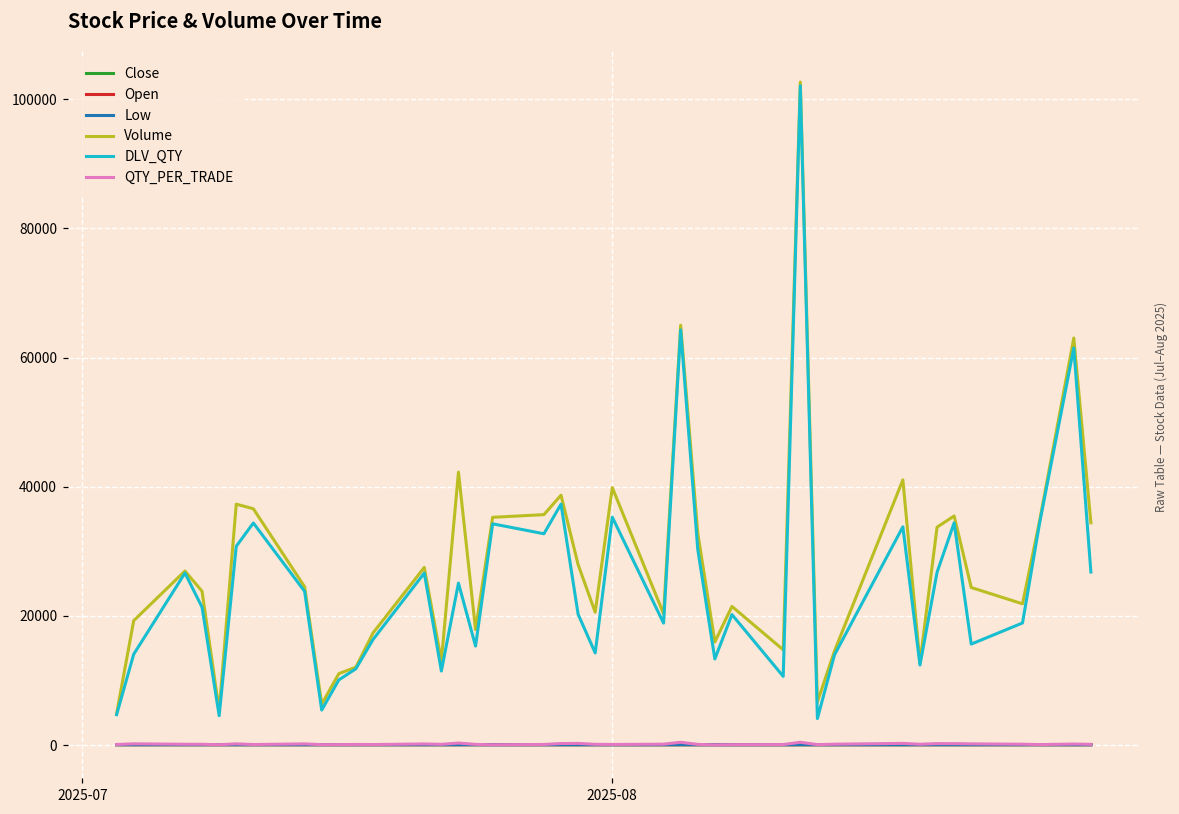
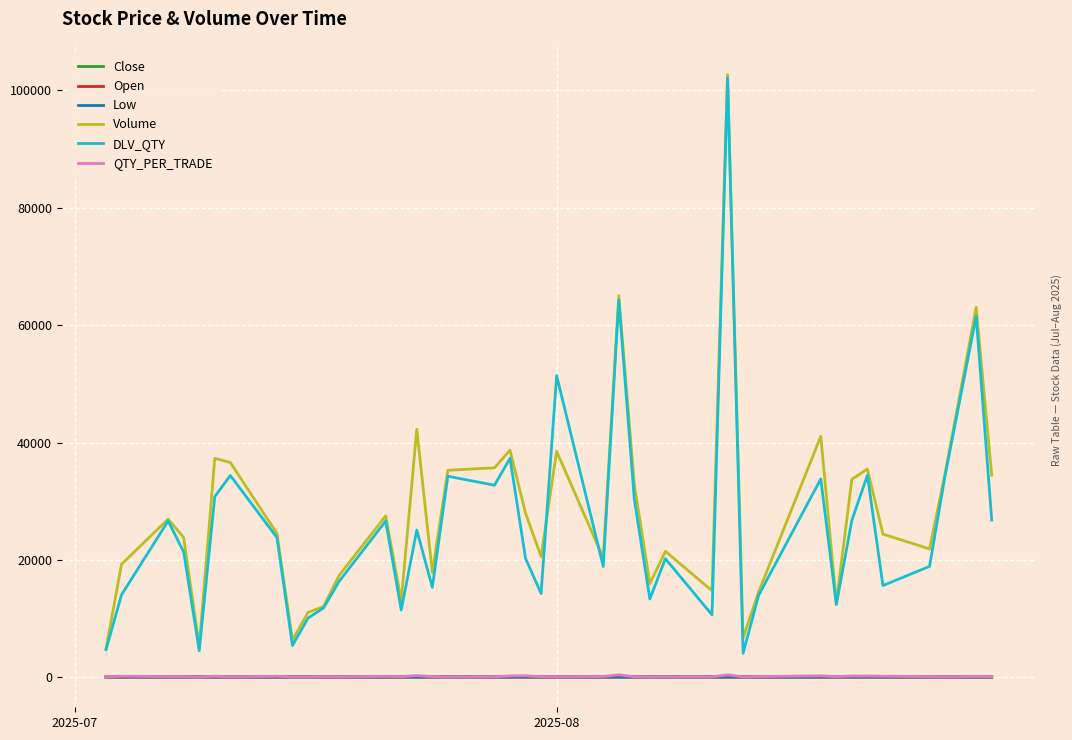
Volume, 2025-08: 40000 -> 39000
DLV_QTY, 2025-08: 35000 -> 51000
